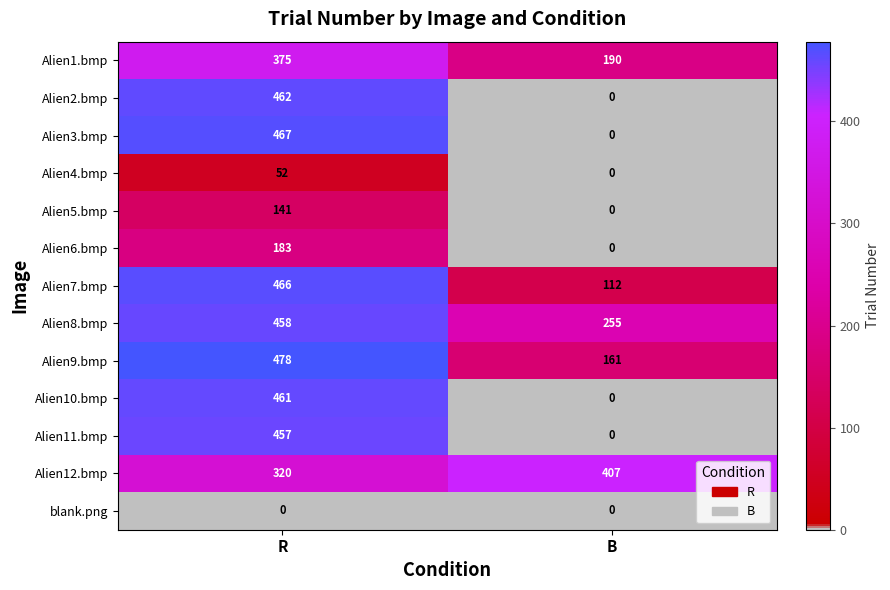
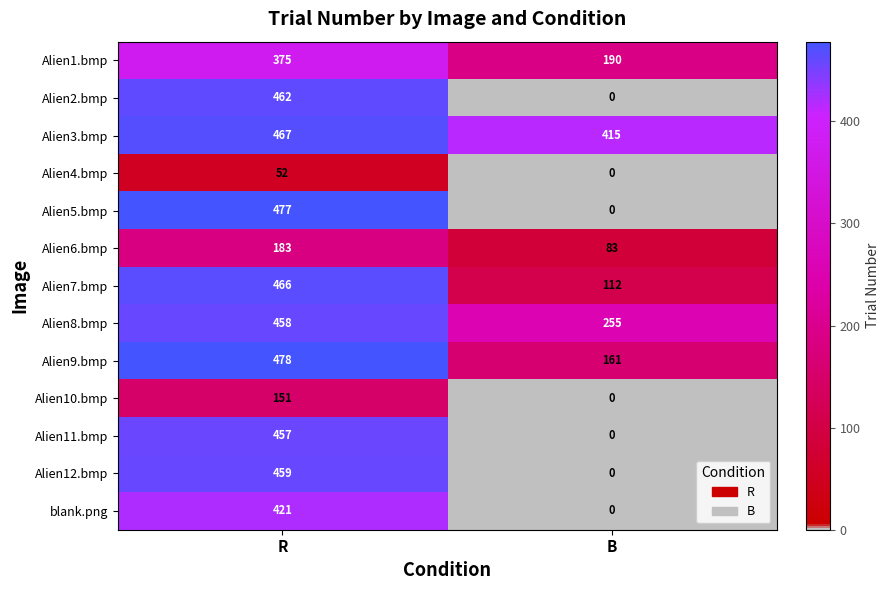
Alien3.bmp, B: 0 -> 415
Alien5.bmp, R: 141 -> 477
Alien6.bmp, B: 0 -> 83
Alien10.bmp, R: 461 -> 151
Alien12.bmp, R: 320 -> 459
Alien12.bmp, B: 407 -> 0
blank.png, R: 0 -> 421
